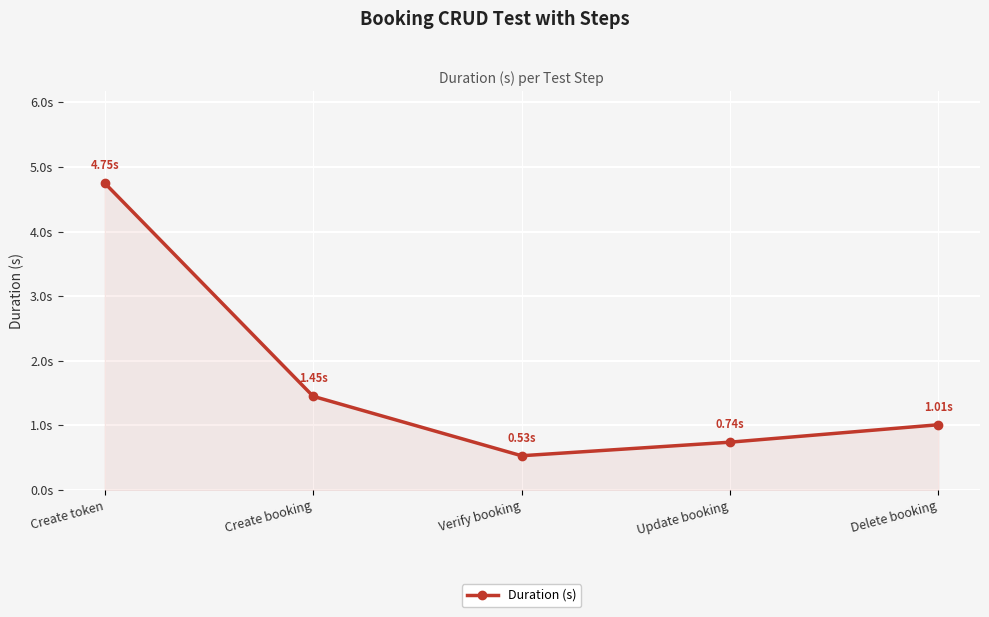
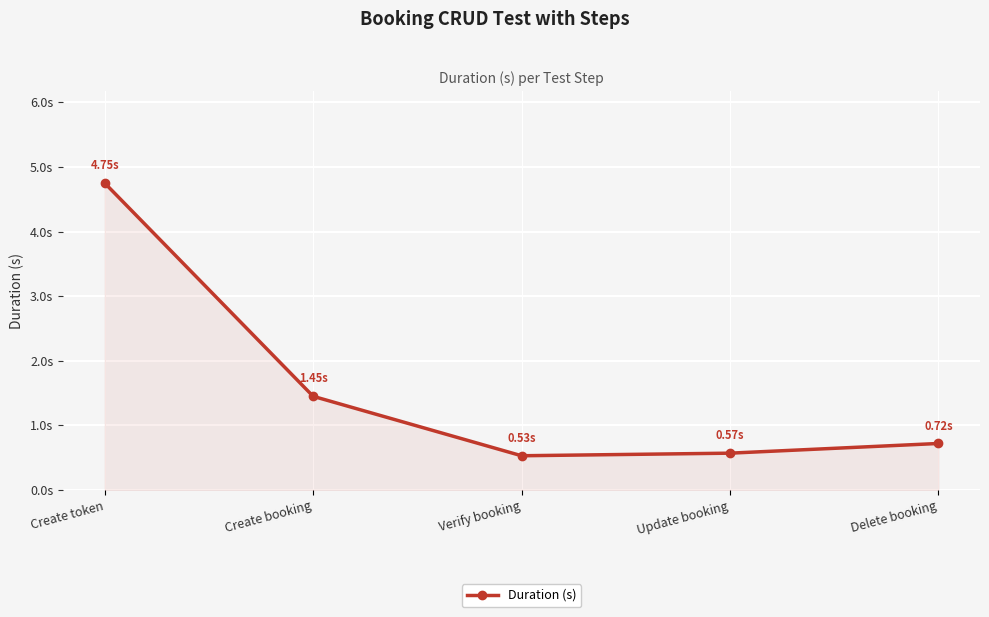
Update booking: 0.74s -> 0.57s
Delete booking: 1.01s -> 0.72s
